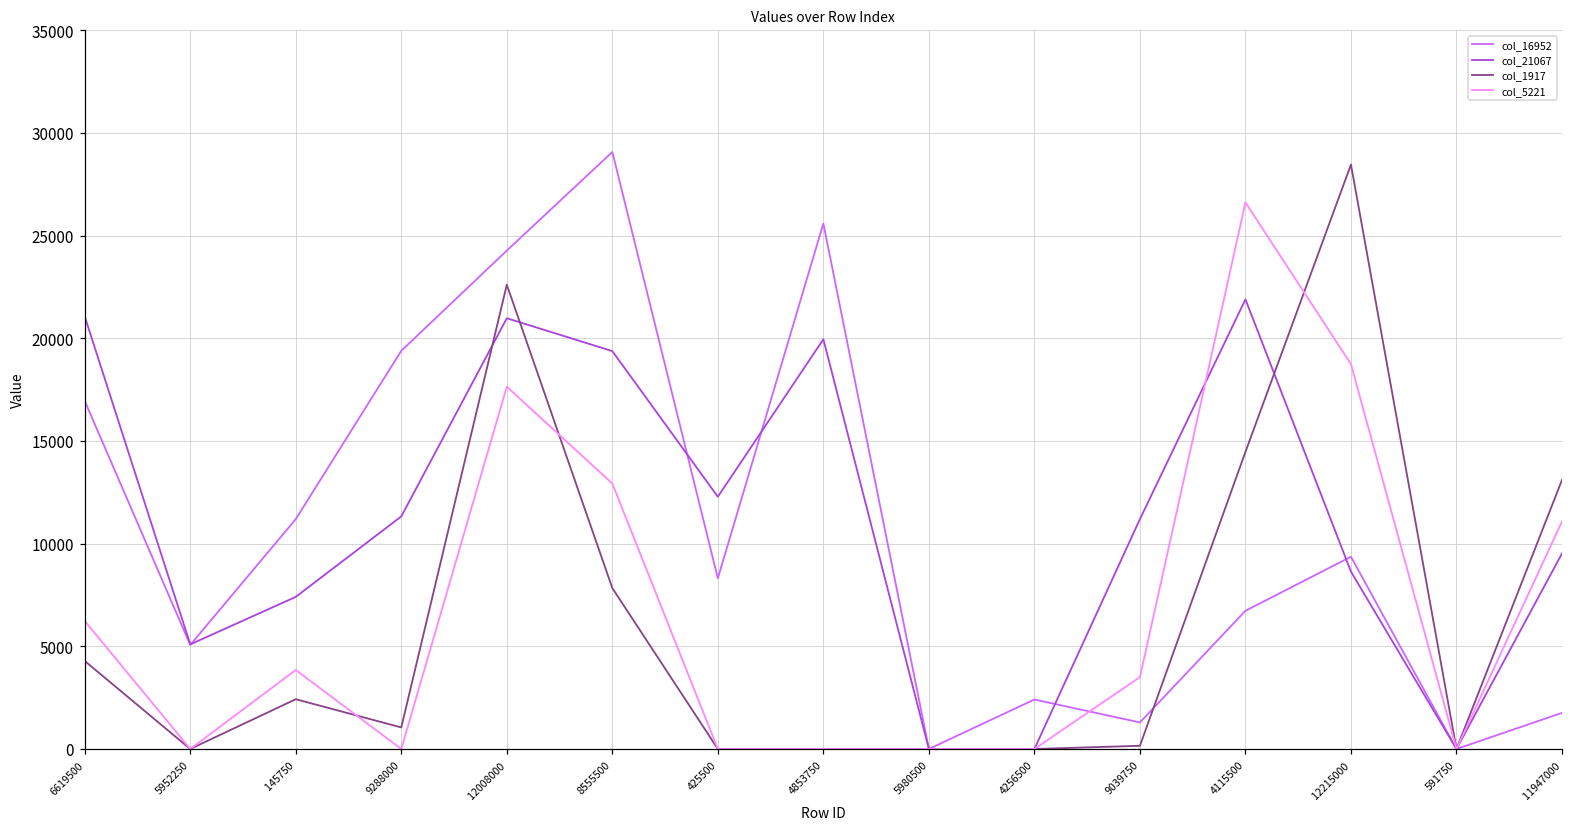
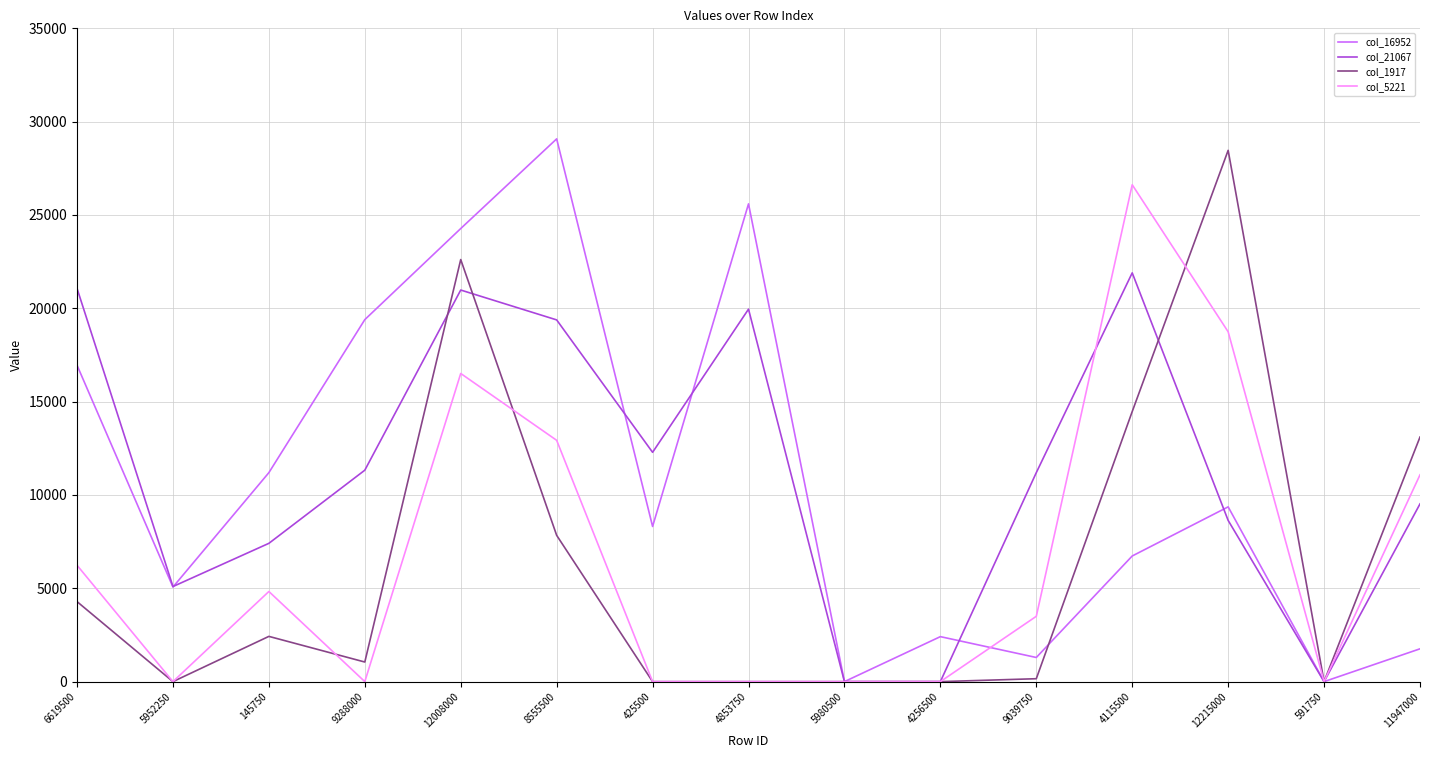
col_5221, 145750: 3800 -> 4800
col_5221, 12008000: 17600 -> 16500
